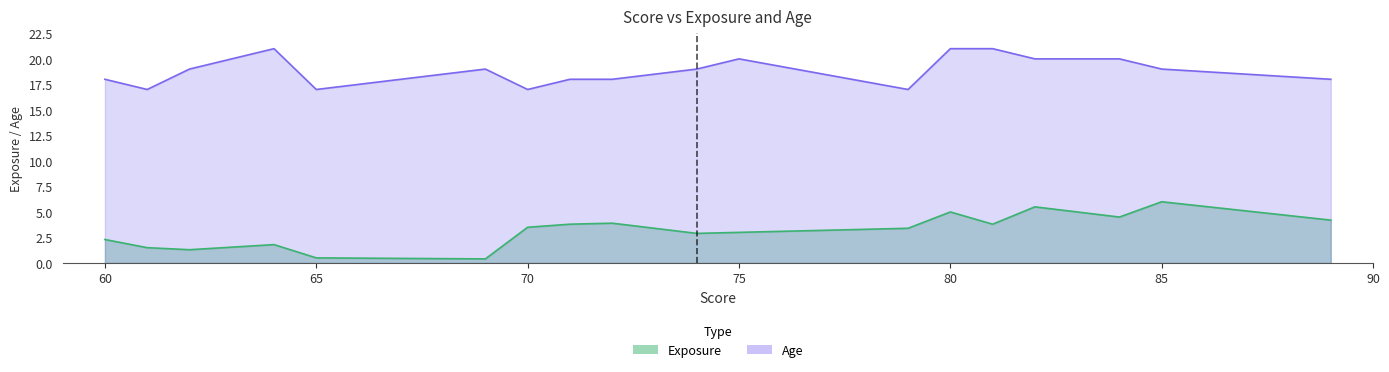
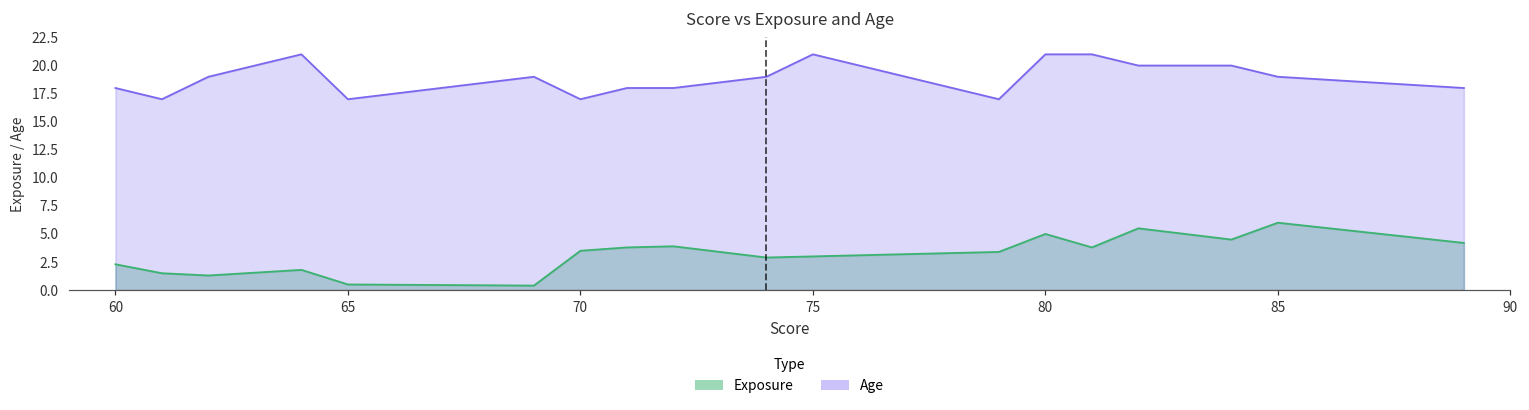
Age, 75: 20 -> 21
